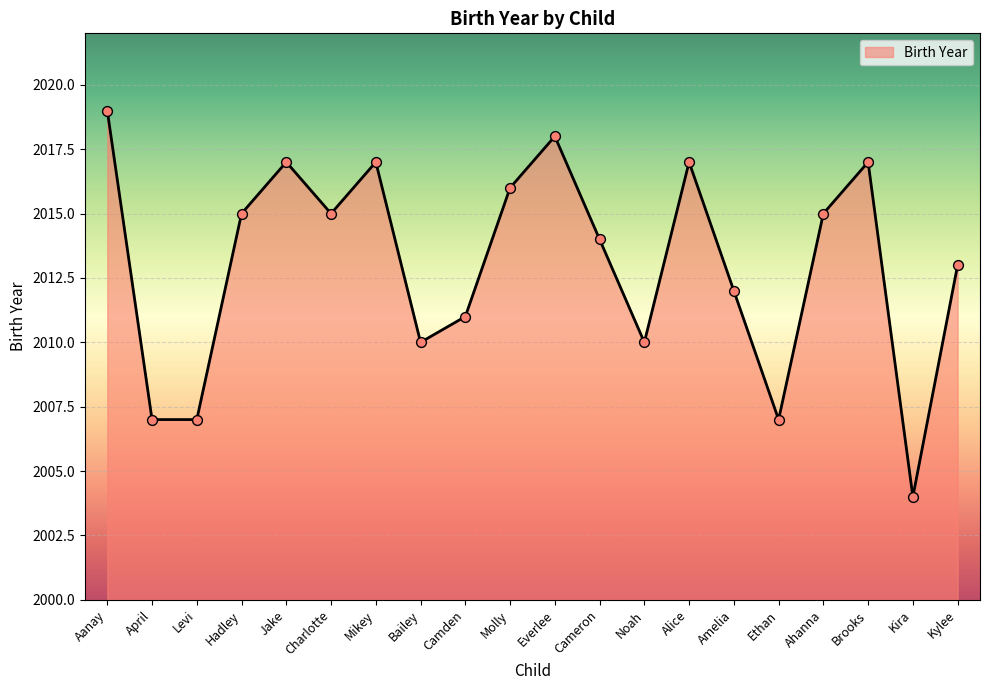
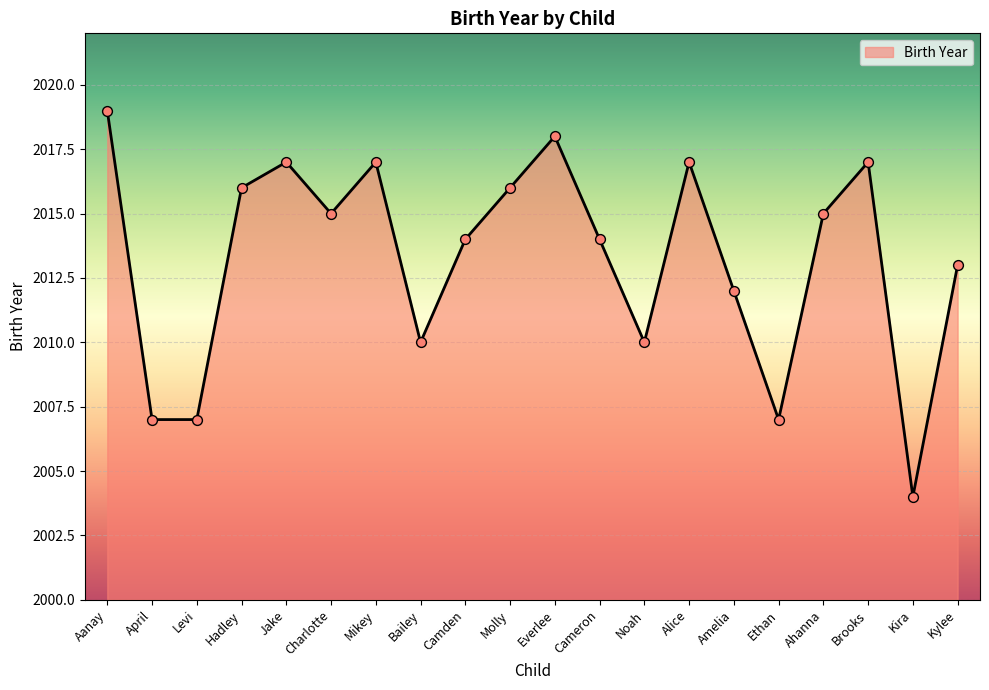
Hadley: 2015 -> 2016
Camden: 2011 -> 2014
